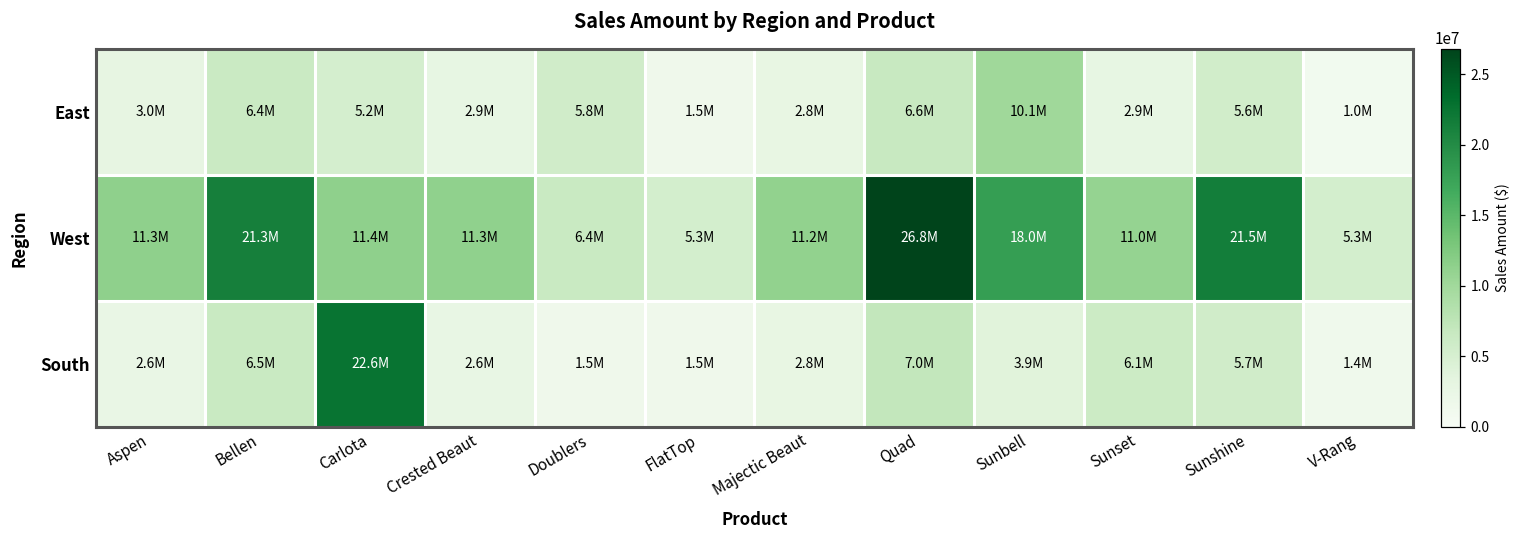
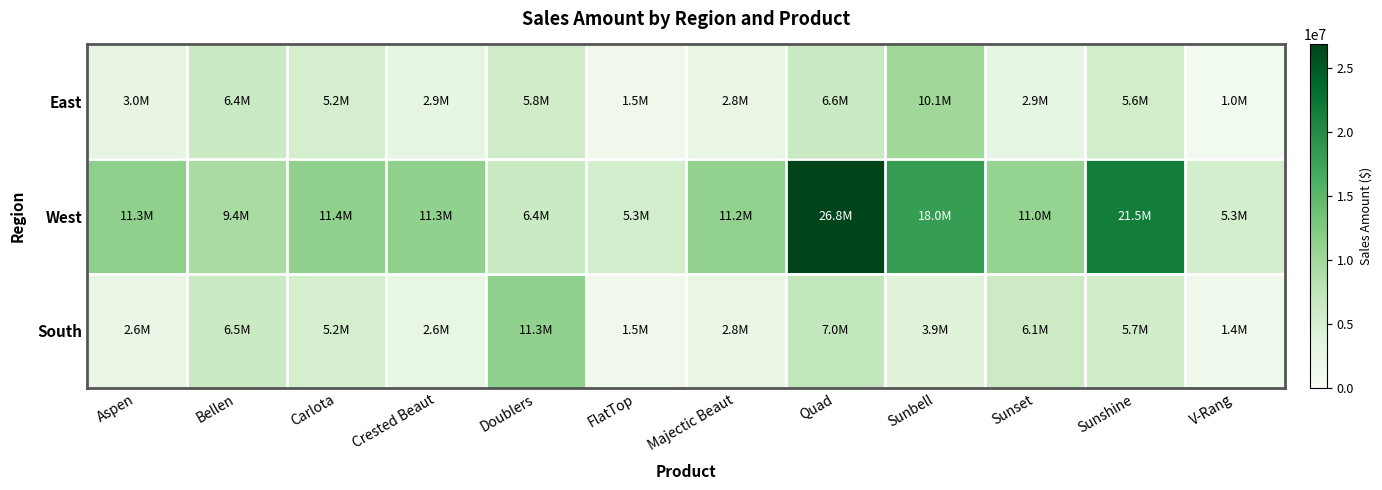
West, Bellen: 21.3M -> 9.4M
South, Carlota: 22.6M -> 5.2M
South, Doublers: 1.5M -> 11.3M
